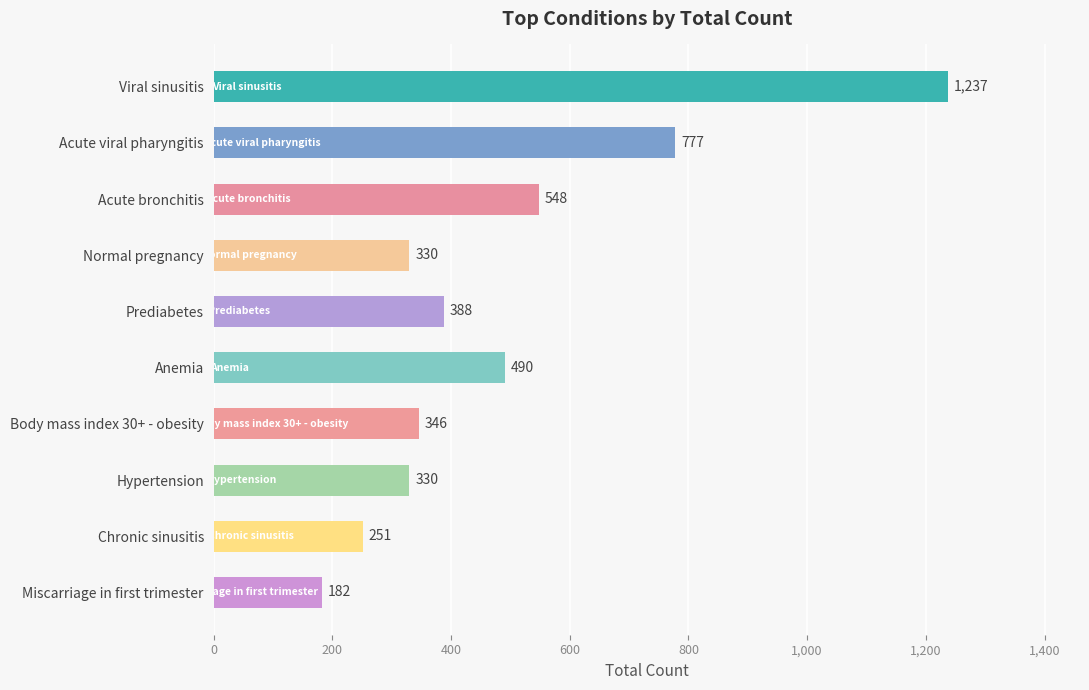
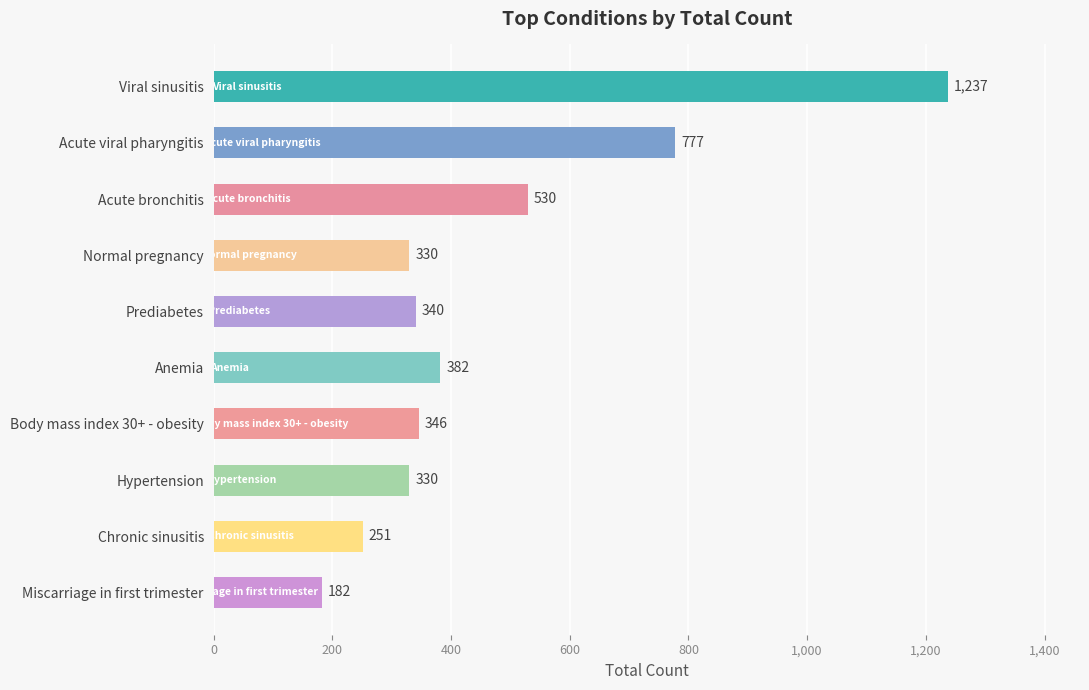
Acute bronchitis: 548 -> 530
Prediabetes: 388 -> 340
Anemia: 490 -> 382
